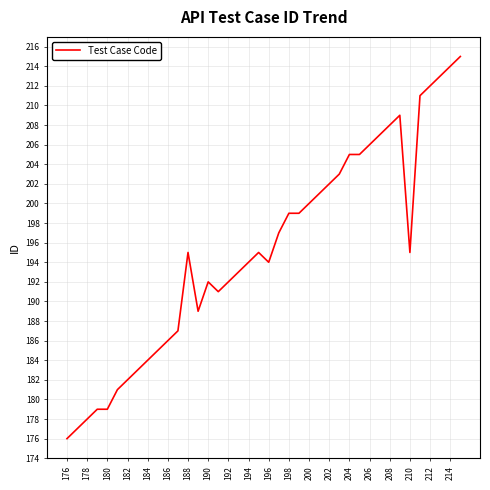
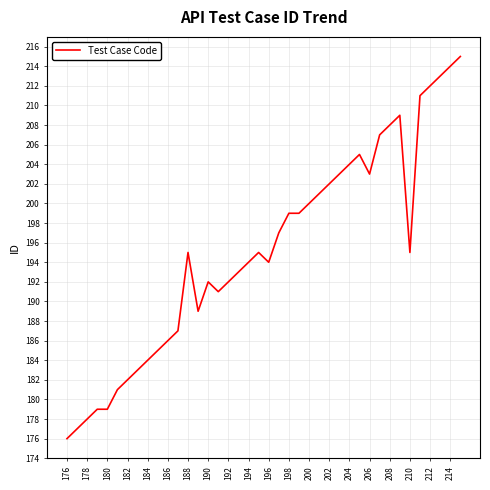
204: 205 -> 204
206: 206 -> 203
